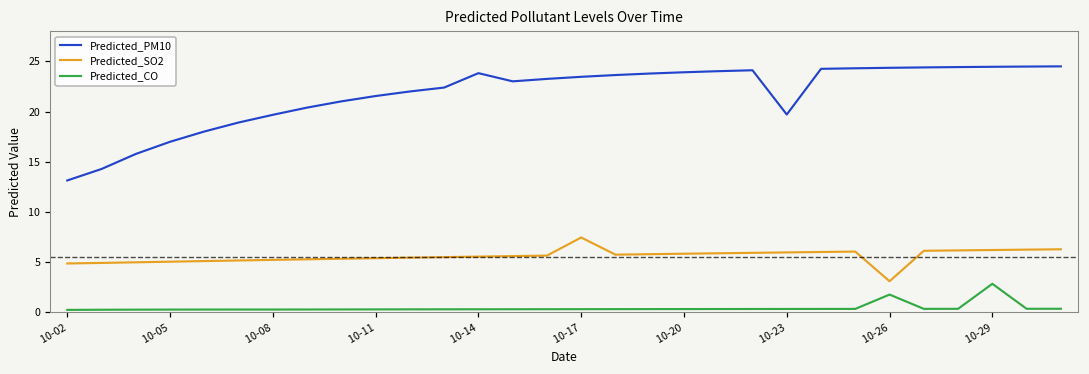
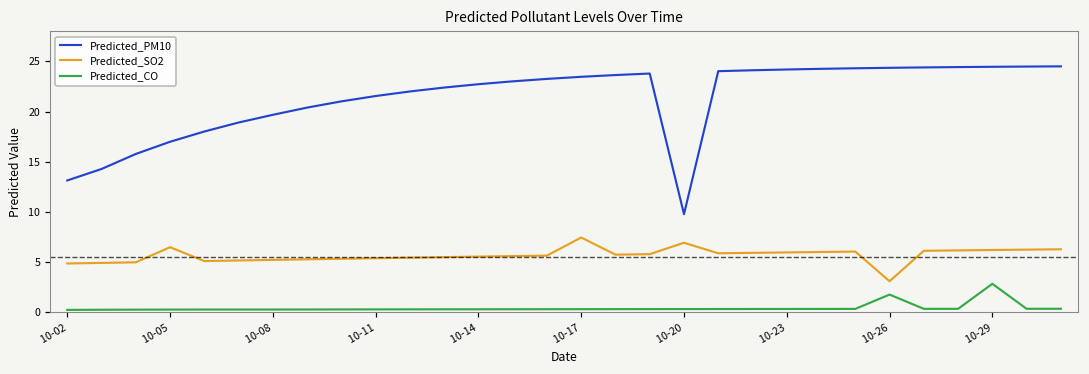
Predicted_SO2, 10-05: 5 -> 6
Predicted_PM10, 10-14: 24 -> 23
Predicted_PM10, 10-20: 24 -> 10
Predicted_SO2, 10-20: 6 -> 7
Predicted_PM10, 10-23: 20 -> 24
